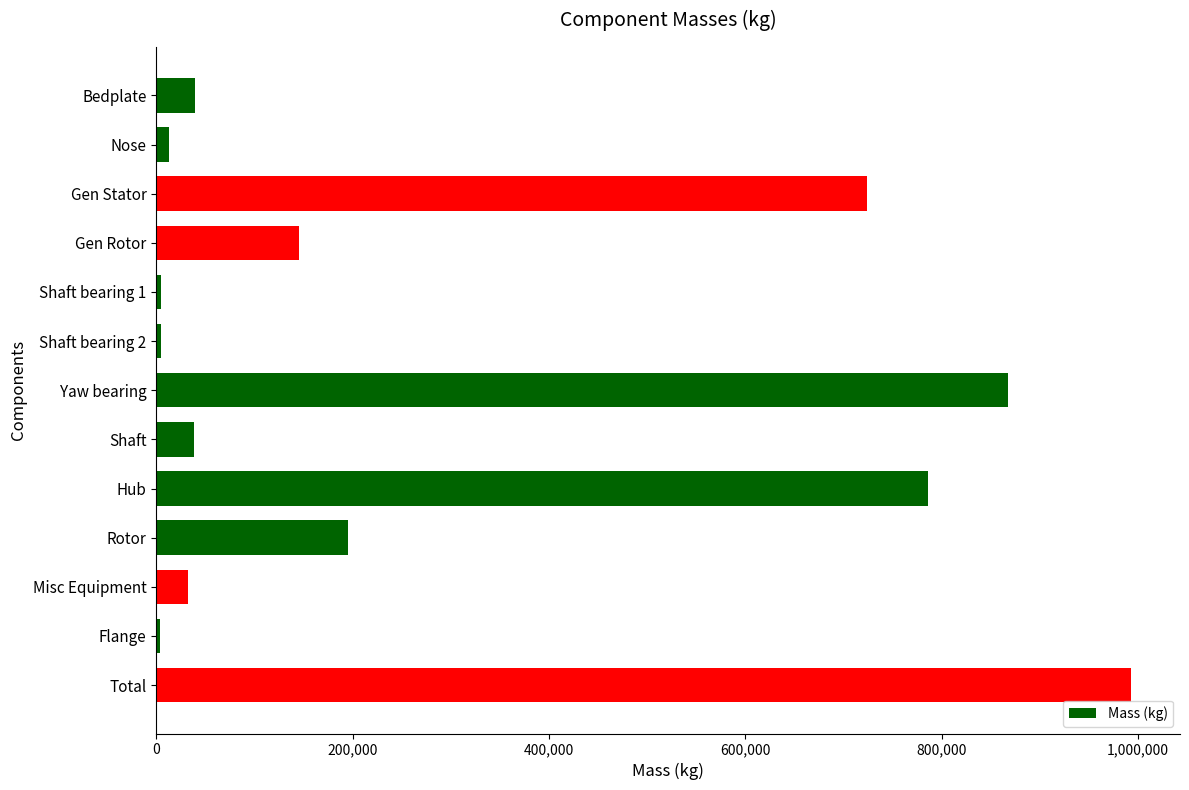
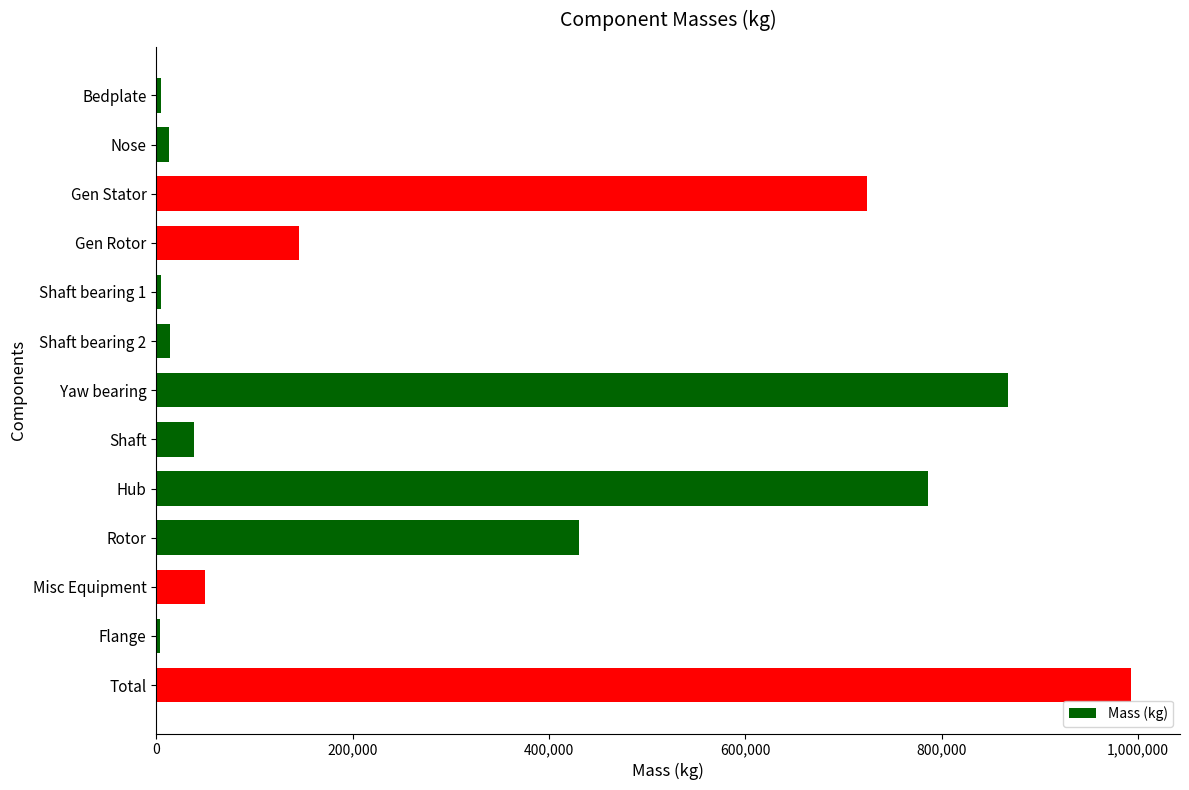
Bedplate: 40,000 -> 0
Shaft bearing 2: 0 -> 10,000
Rotor: 200,000 -> 430,000
Misc Equipment: 30,000 -> 50,000
